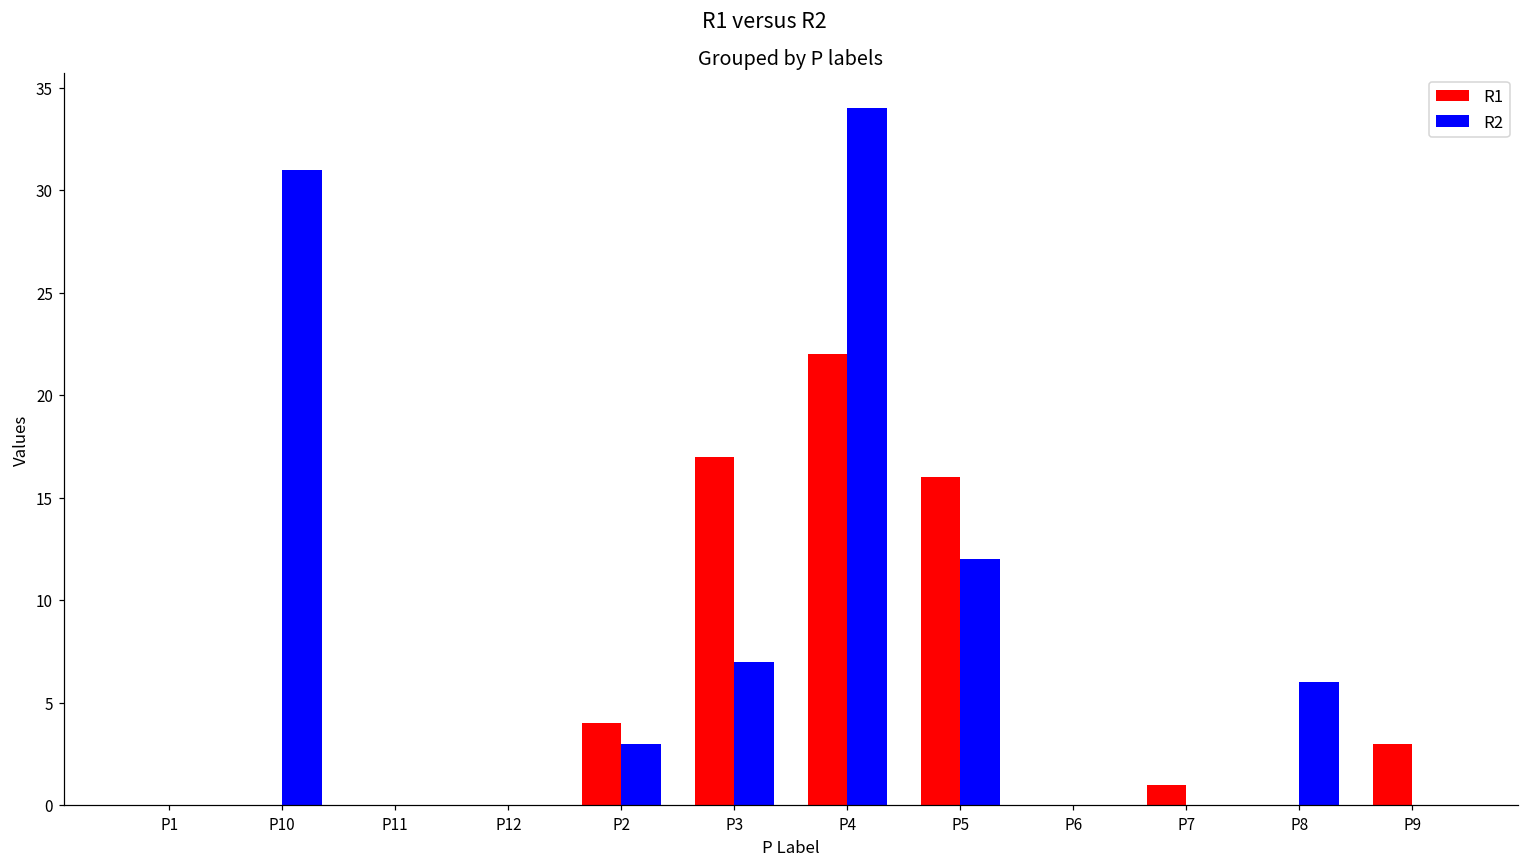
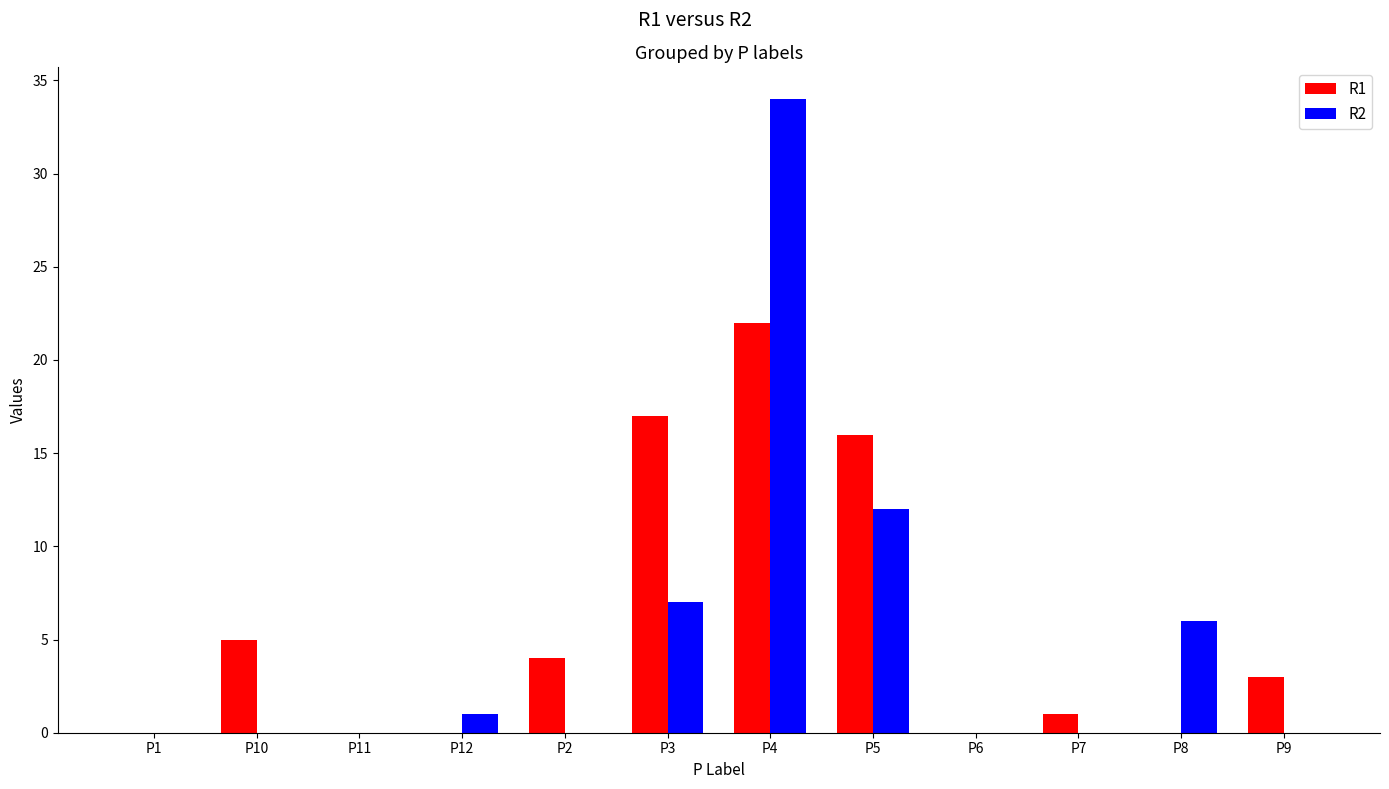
R1, P10: 0 -> 5
R2, P10: 31 -> 0
R2, P12: 0 -> 1
R2, P2: 3 -> 0
